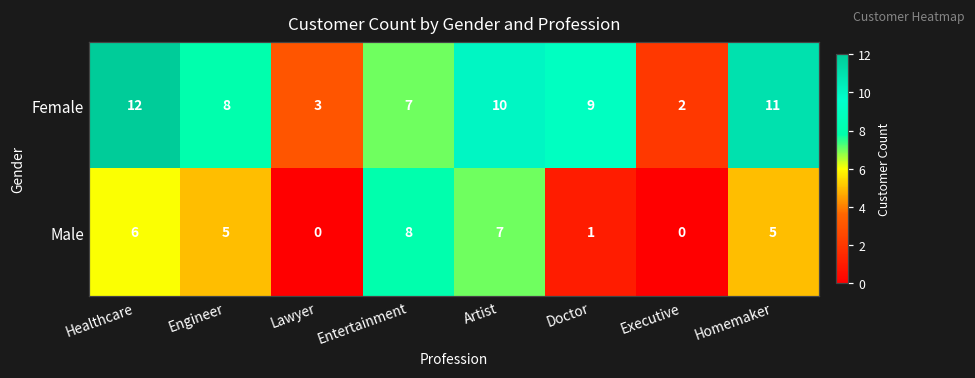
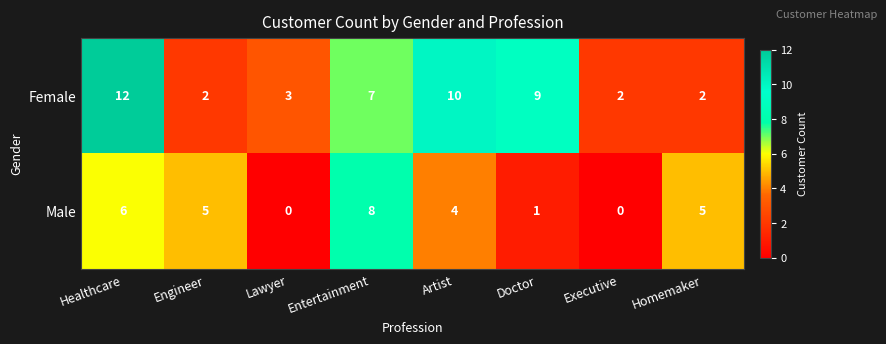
Female, Engineer: 8 -> 2
Female, Homemaker: 11 -> 2
Male, Artist: 7 -> 4
